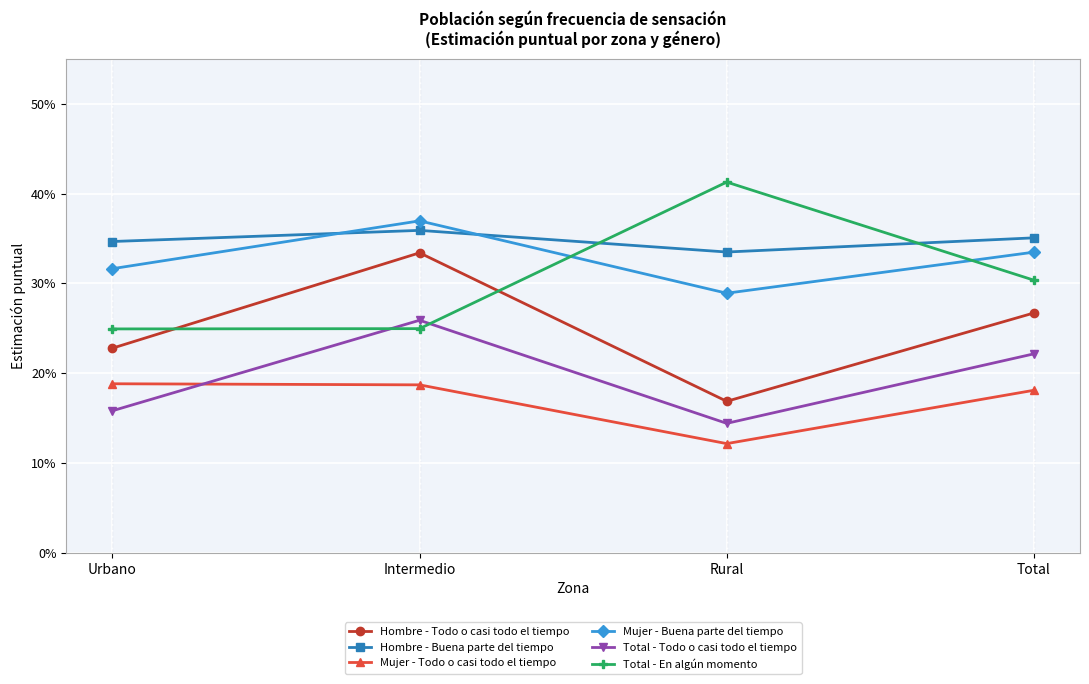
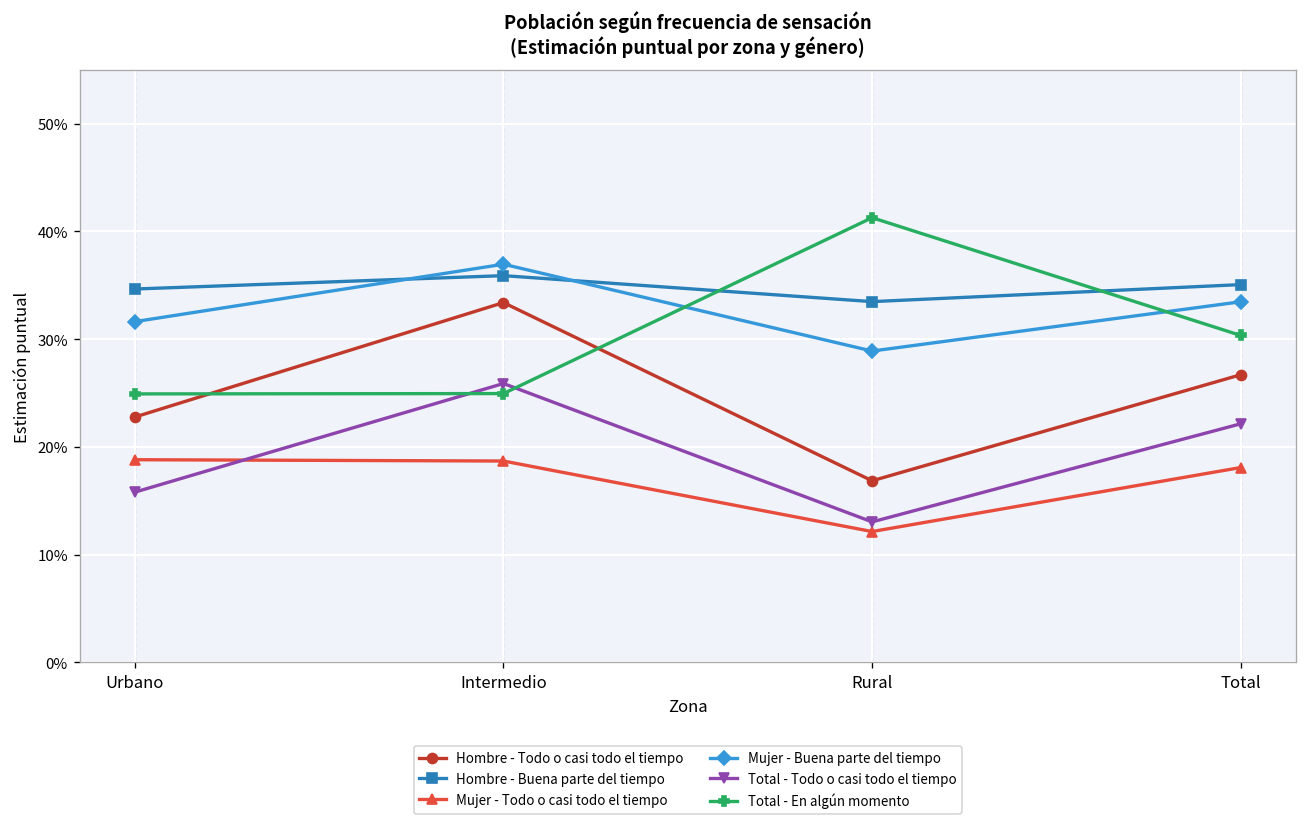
Total - Todo o casi todo el tiempo, Rural: 14% -> 13%
